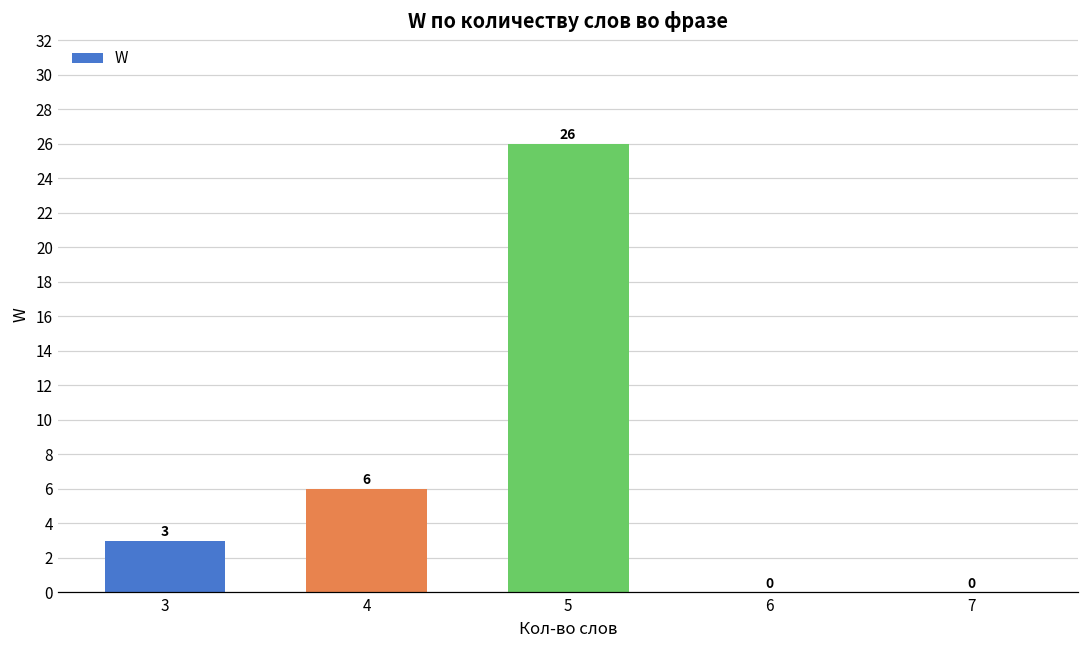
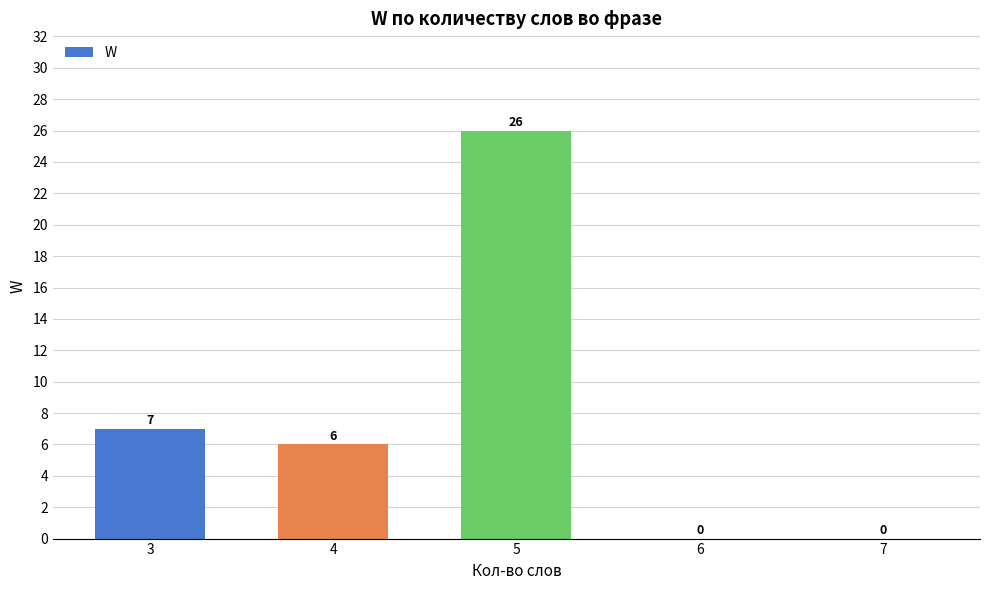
3: 3 -> 7
